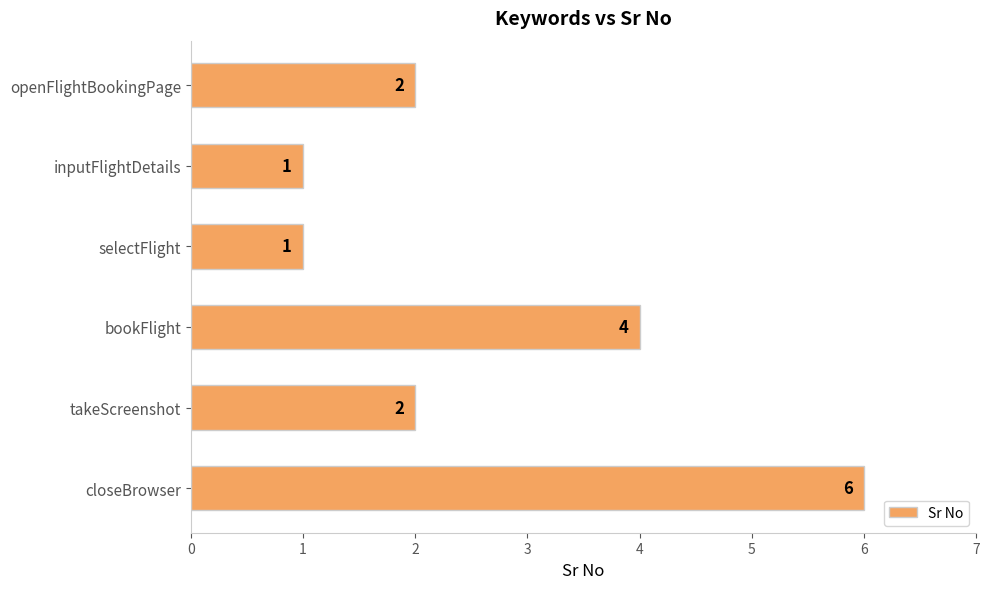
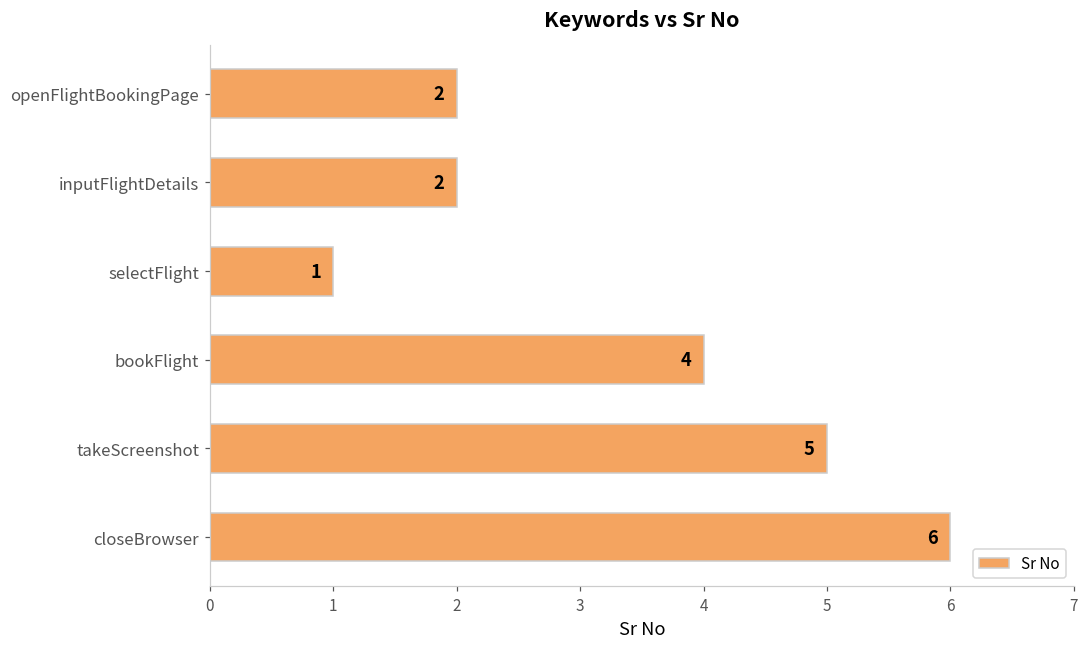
inputFlightDetails: 1 -> 2
takeScreenshot: 2 -> 5
